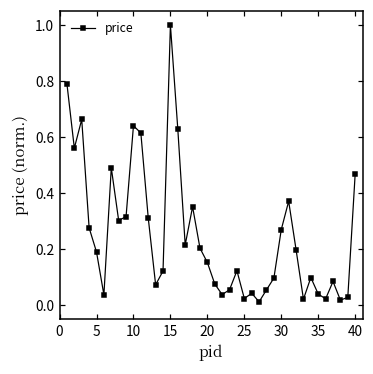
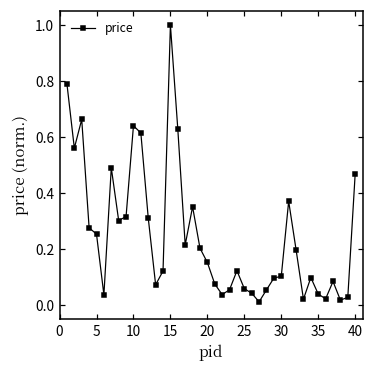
5: 0.19 -> 0.25
25: 0.02 -> 0.06
30: 0.27 -> 0.10
